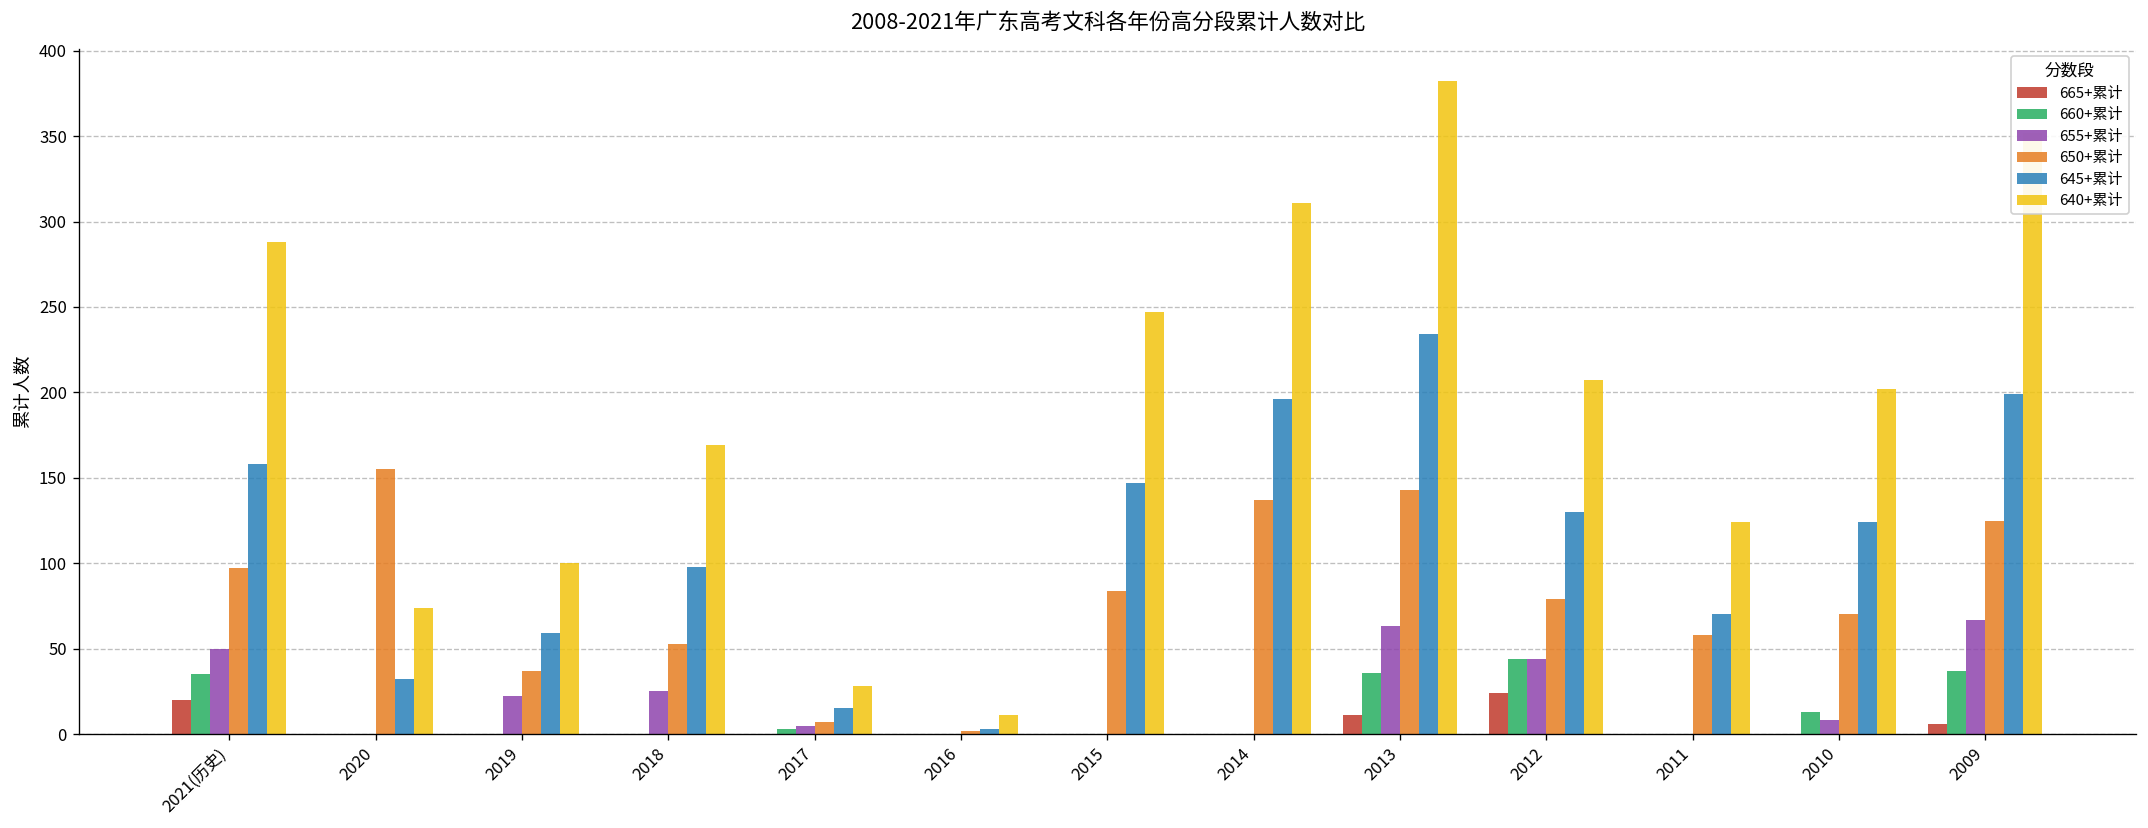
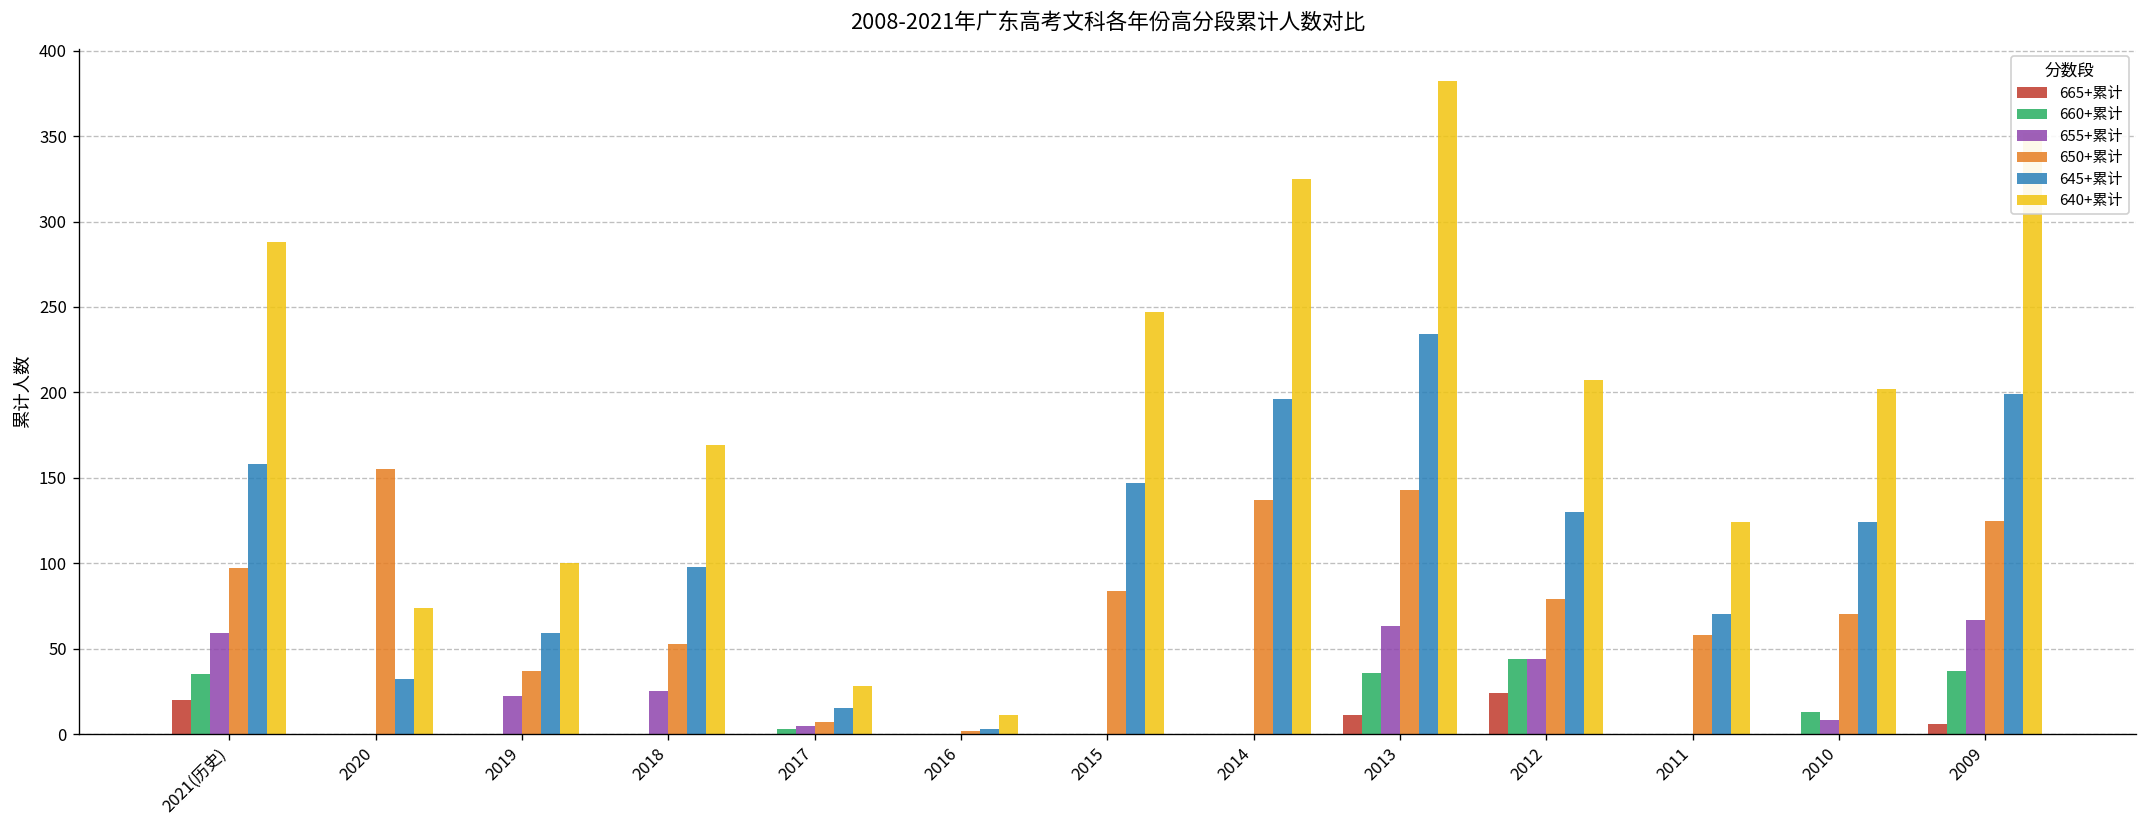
655+累计, 2021(历史): 50 -> 59
640+累计, 2014: 311 -> 325
